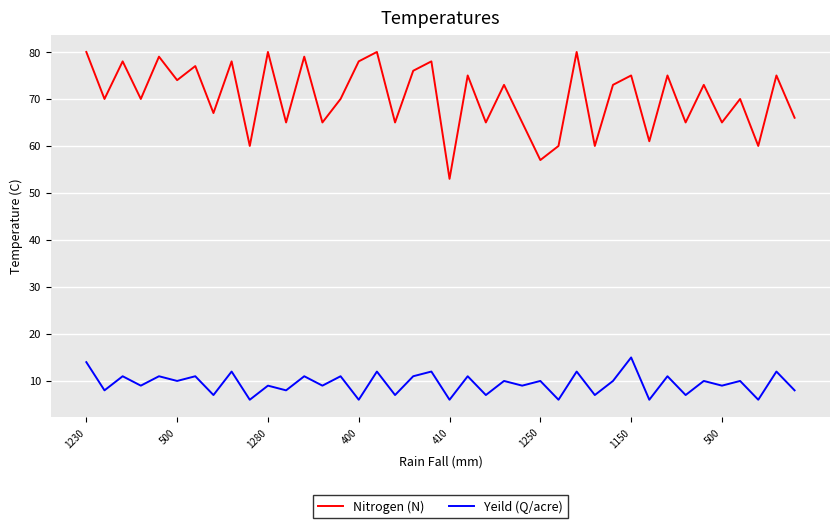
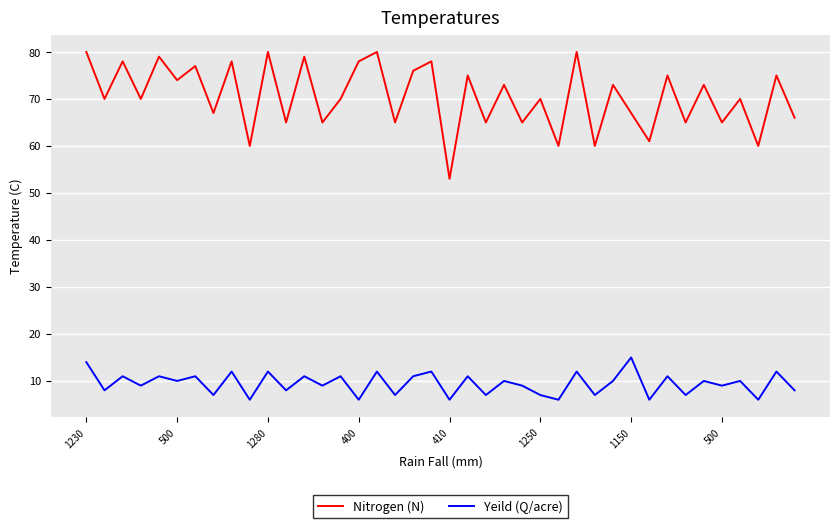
Yeild (Q/acre), 1280: 9 -> 12
Nitrogen (N), 1250: 57 -> 70
Yeild (Q/acre), 1250: 10 -> 7
Nitrogen (N), 1150: 75 -> 67
